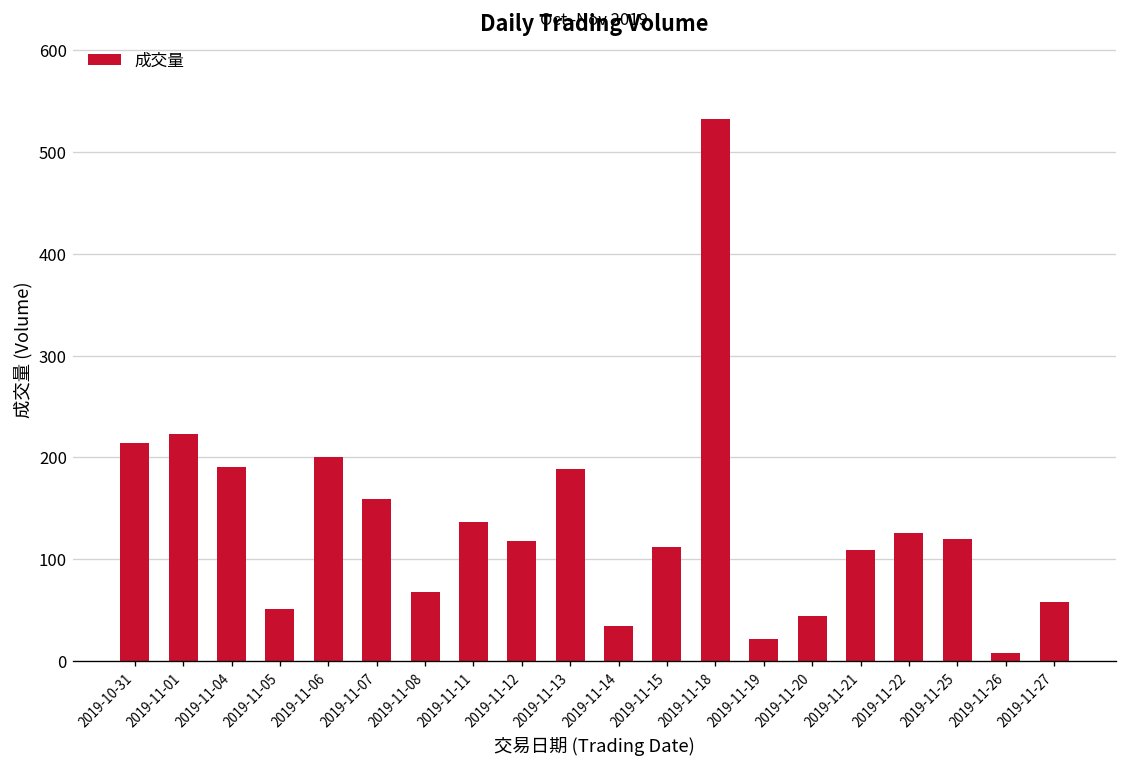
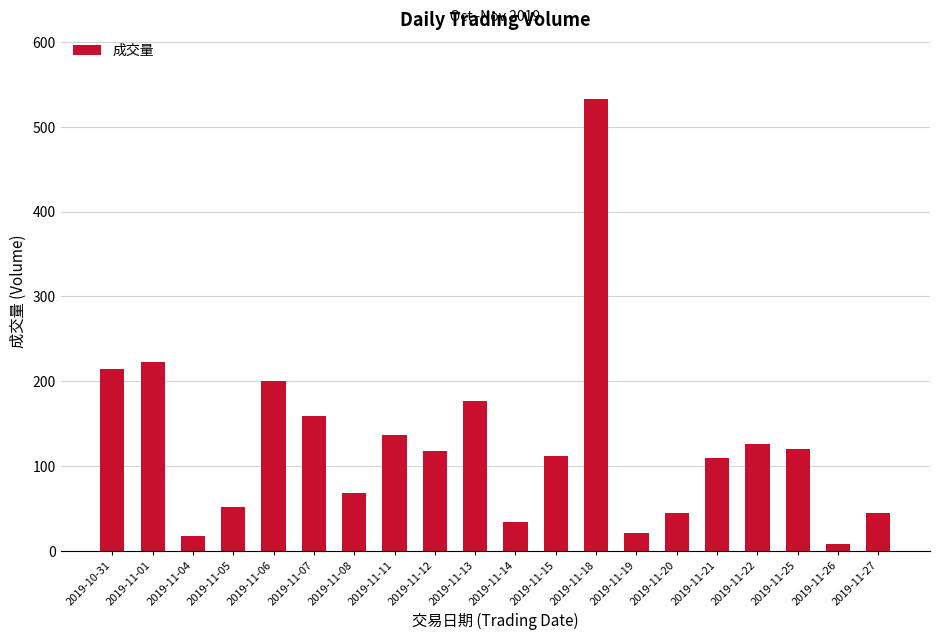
2019-11-04: 190 -> 20
2019-11-13: 190 -> 180
2019-11-27: 60 -> 40
